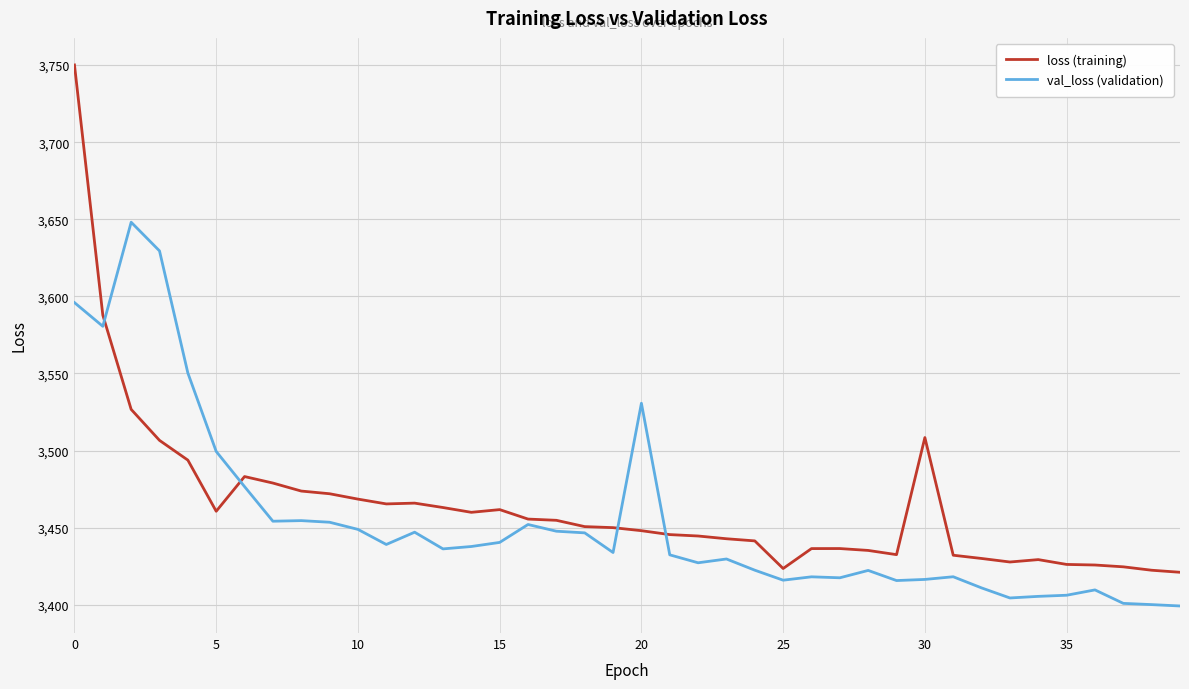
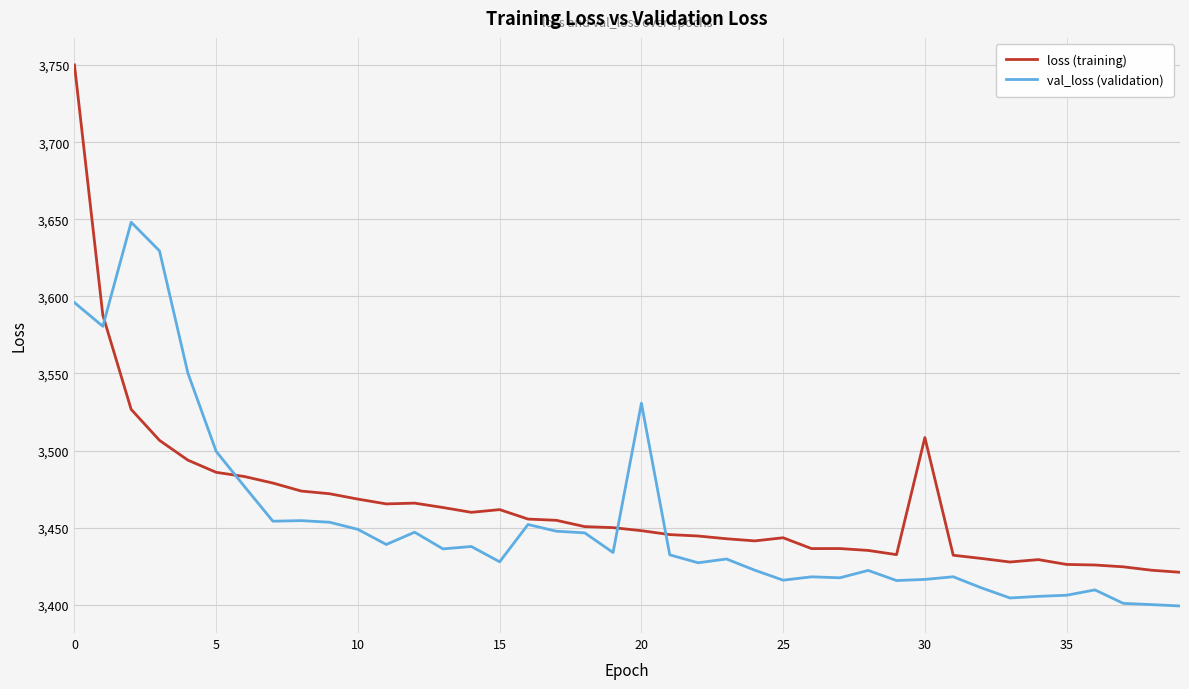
loss (training), 5: 3,461 -> 3,486
val_loss (validation), 15: 3,440 -> 3,428
loss (training), 25: 3,423 -> 3,443
